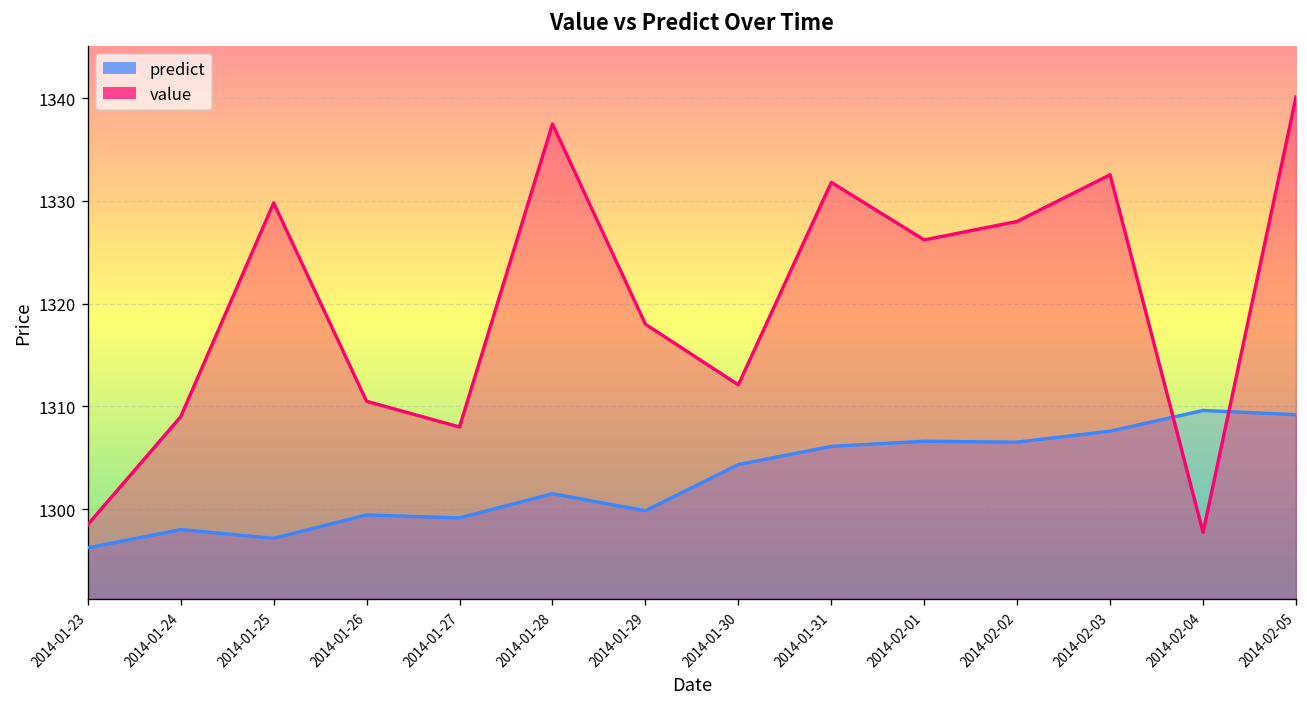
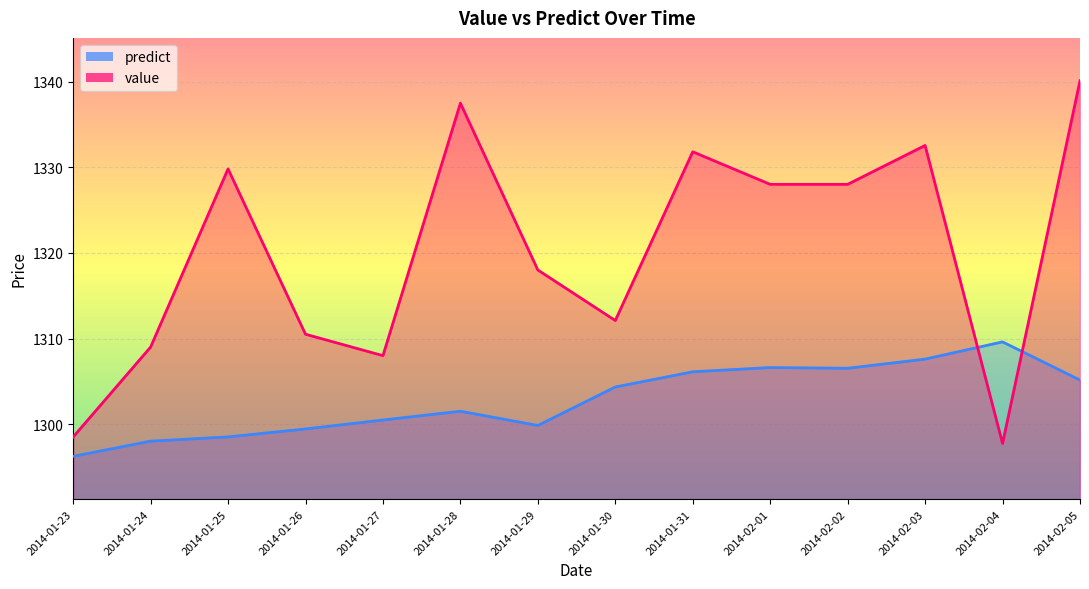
predict, 2014-01-25: 1297 -> 1299
predict, 2014-01-27: 1299 -> 1300
value, 2014-02-01: 1326 -> 1328
predict, 2014-02-05: 1309 -> 1305
